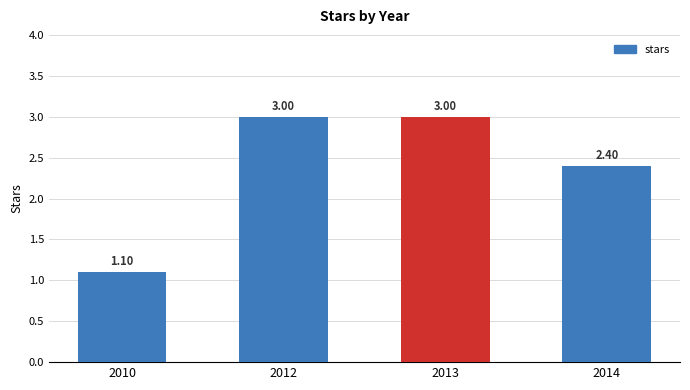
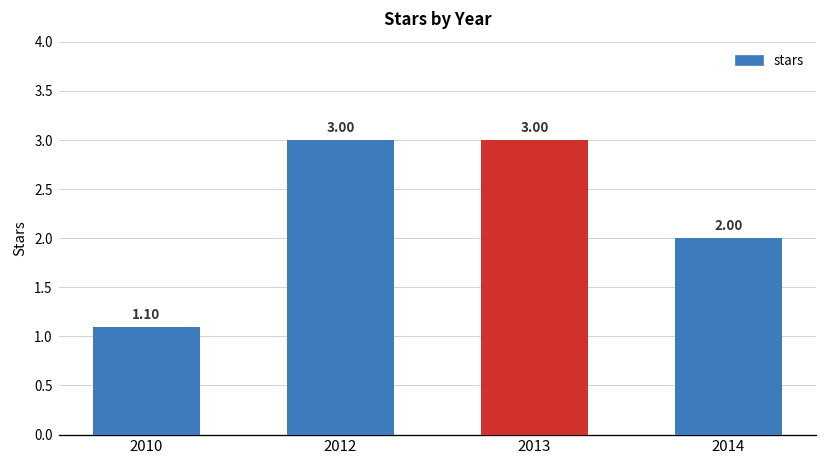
2014: 2.40 -> 2.00
